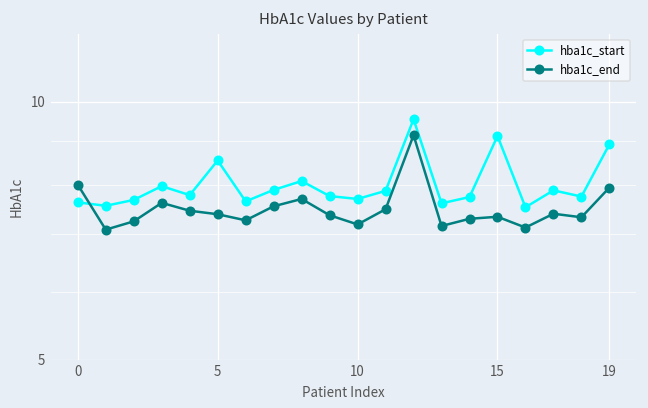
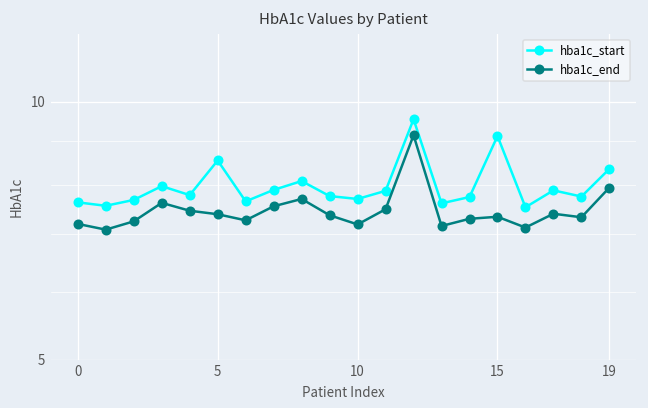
hba1c_end, 0: 8.0 -> 7.2
hba1c_start, 19: 8.9 -> 8.4
